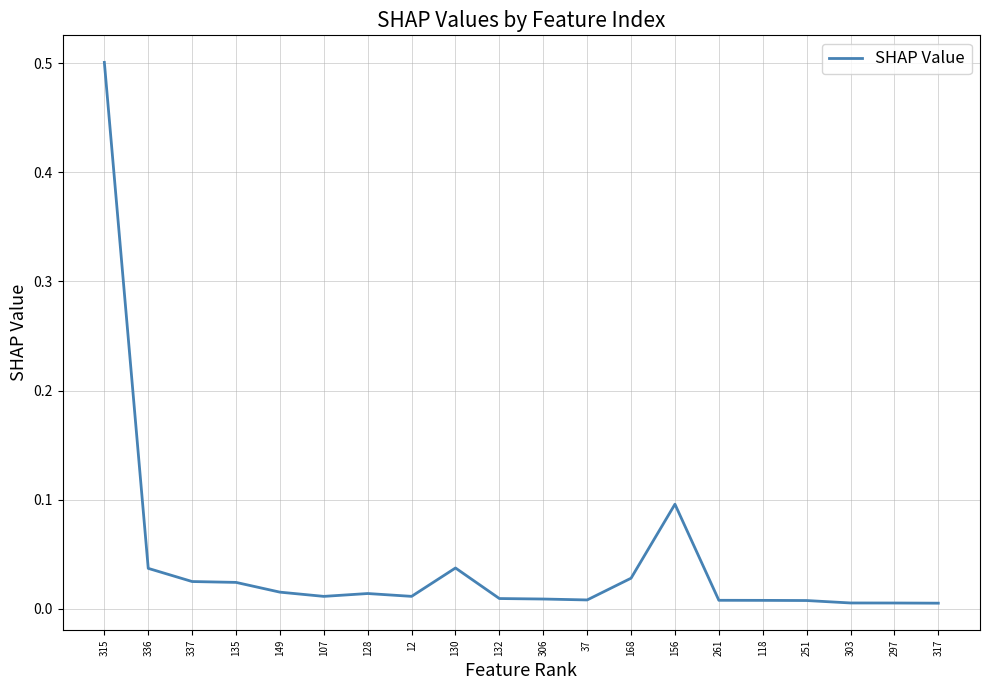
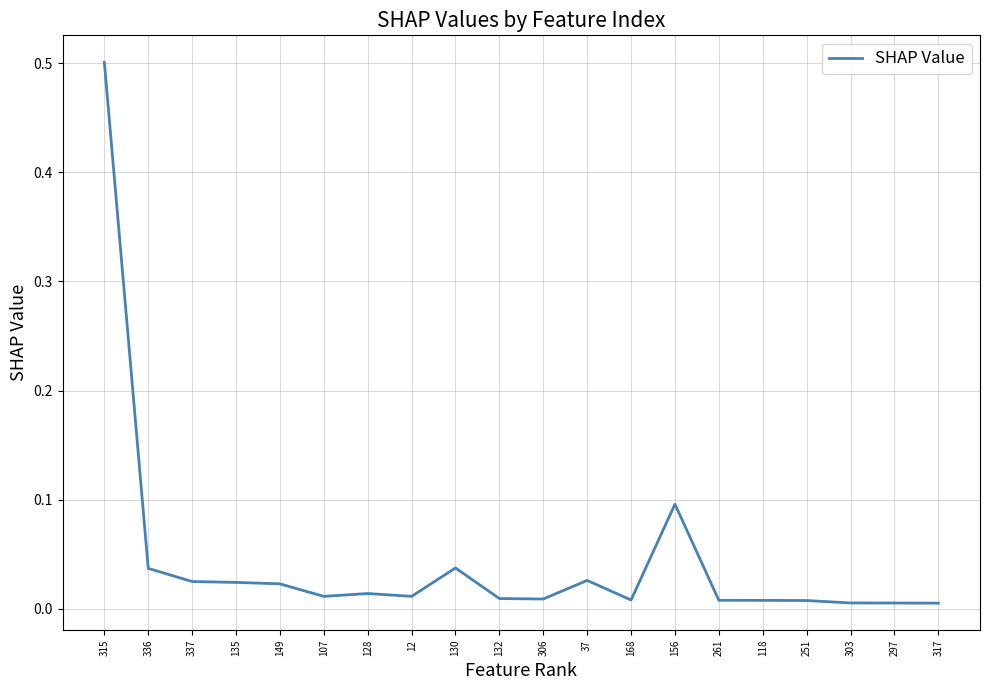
149: 0.015 -> 0.023
37: 0.008 -> 0.026
168: 0.028 -> 0.008
